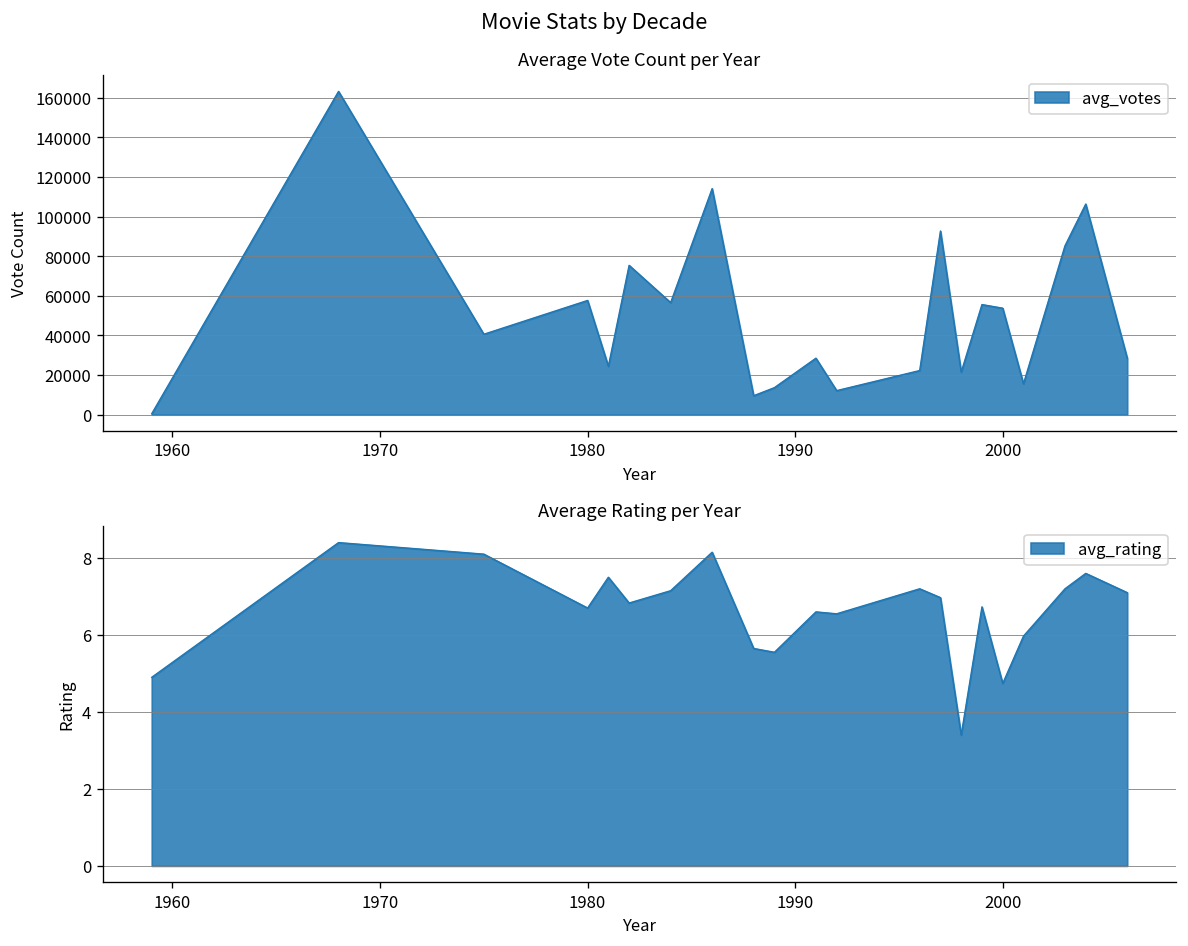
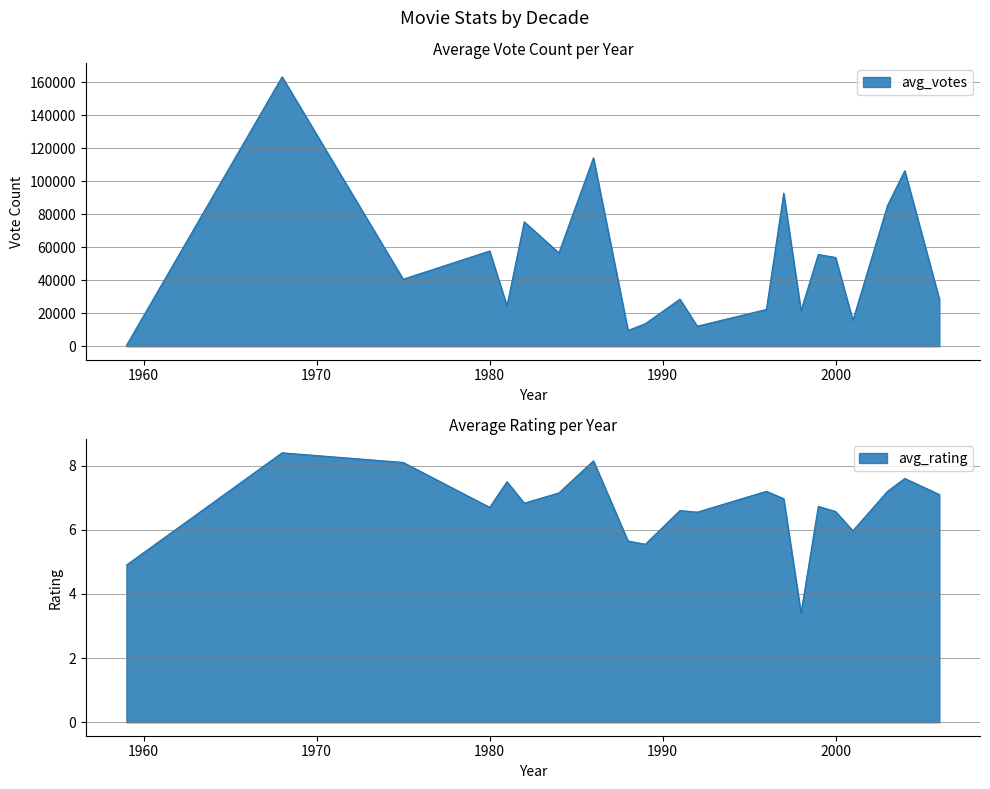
Average Rating per Year, 2000: 4.7 -> 6.6
